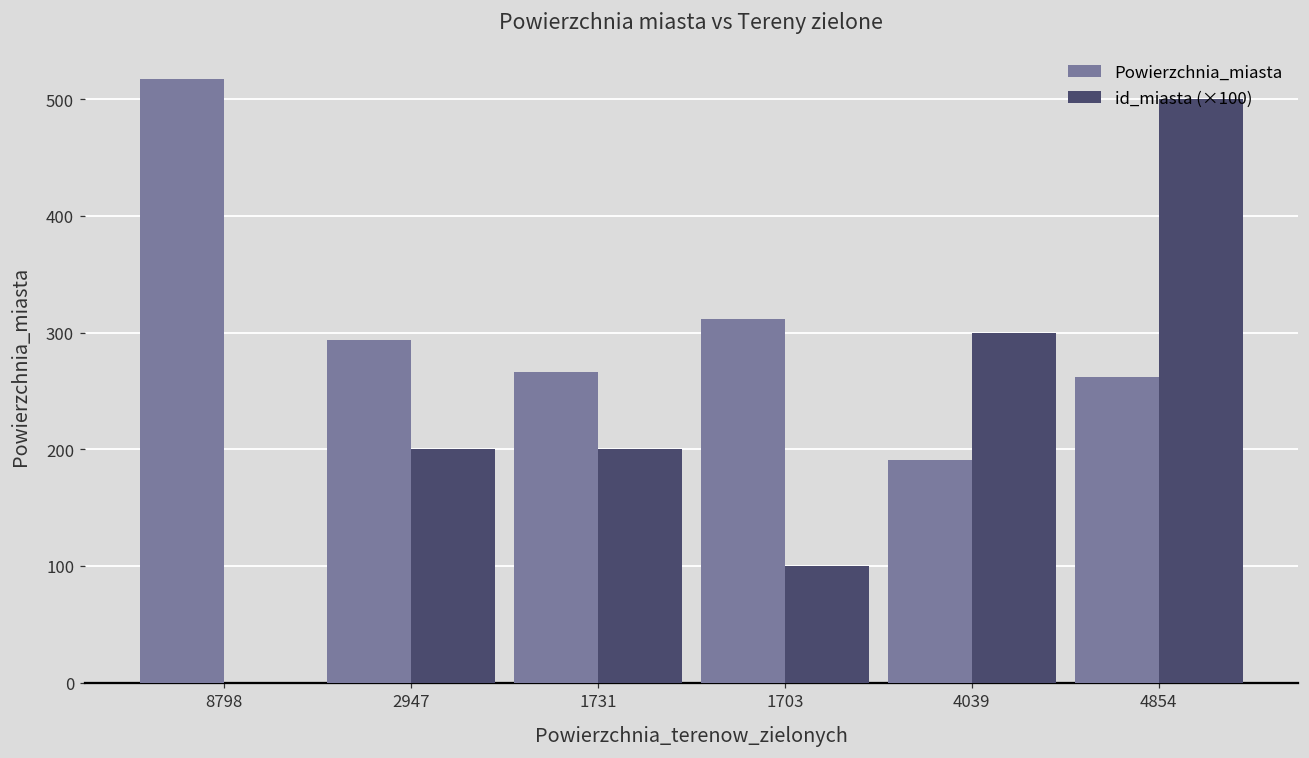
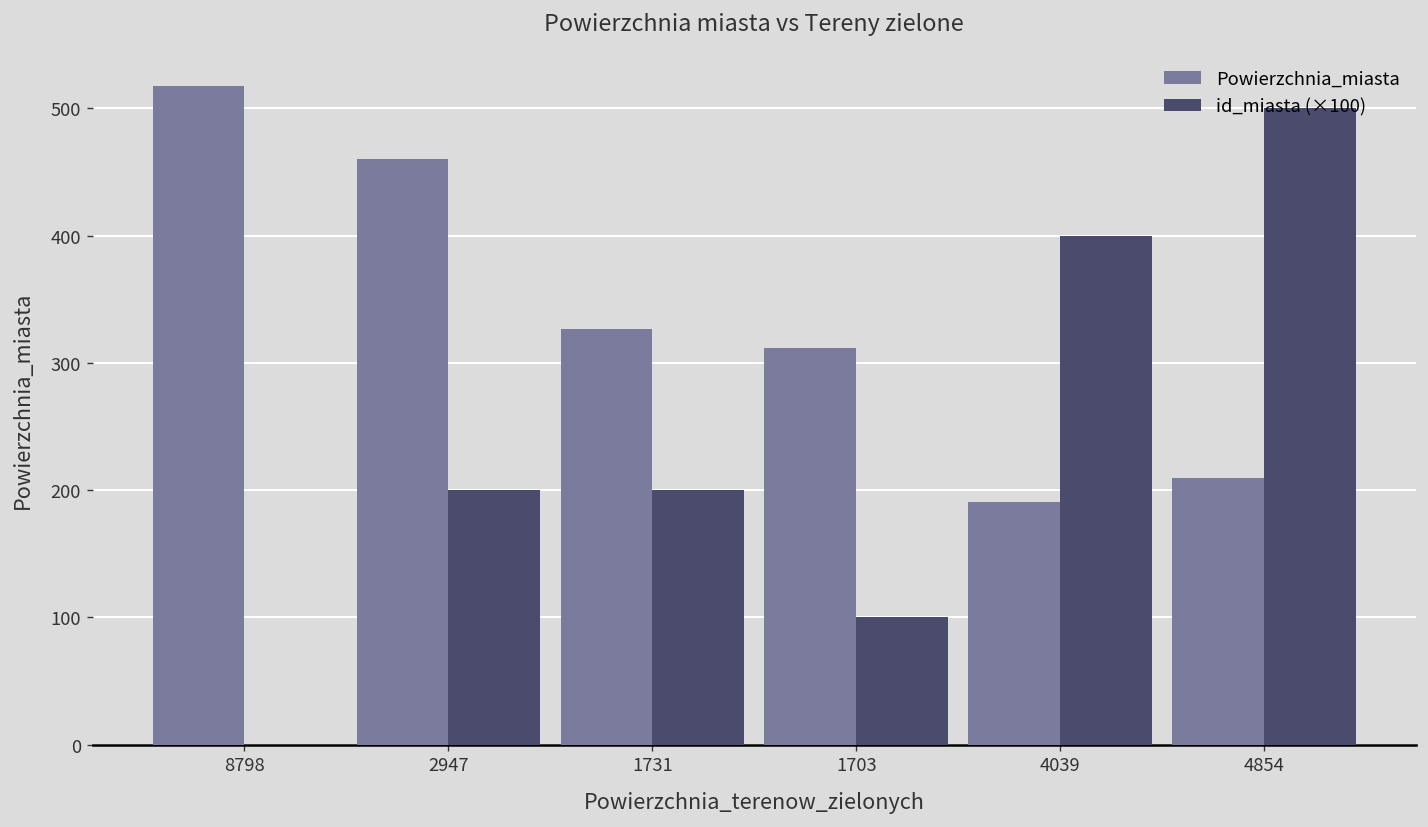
Powierzchnia_miasta, 2947: 293 -> 460
Powierzchnia_miasta, 1731: 266 -> 327
id_miasta (×100), 4039: 300 -> 400
Powierzchnia_miasta, 4854: 262 -> 209
